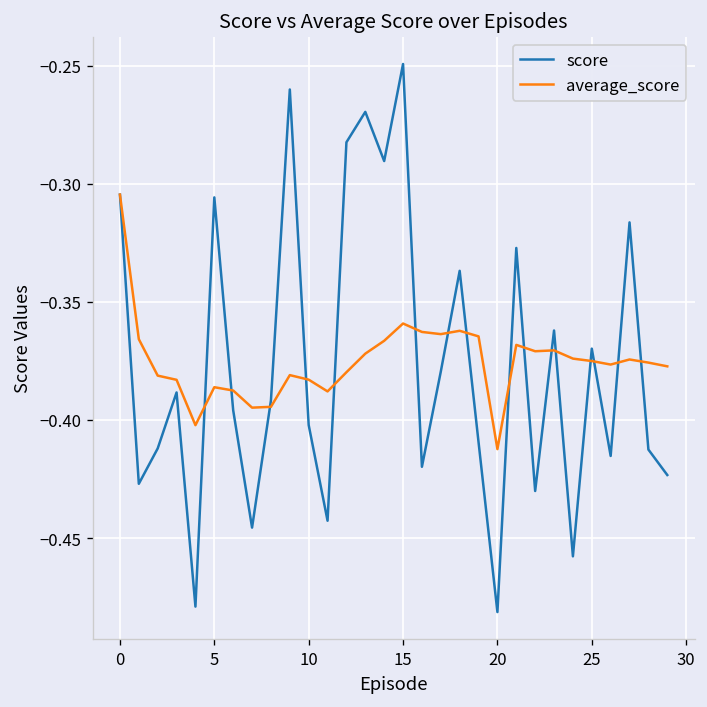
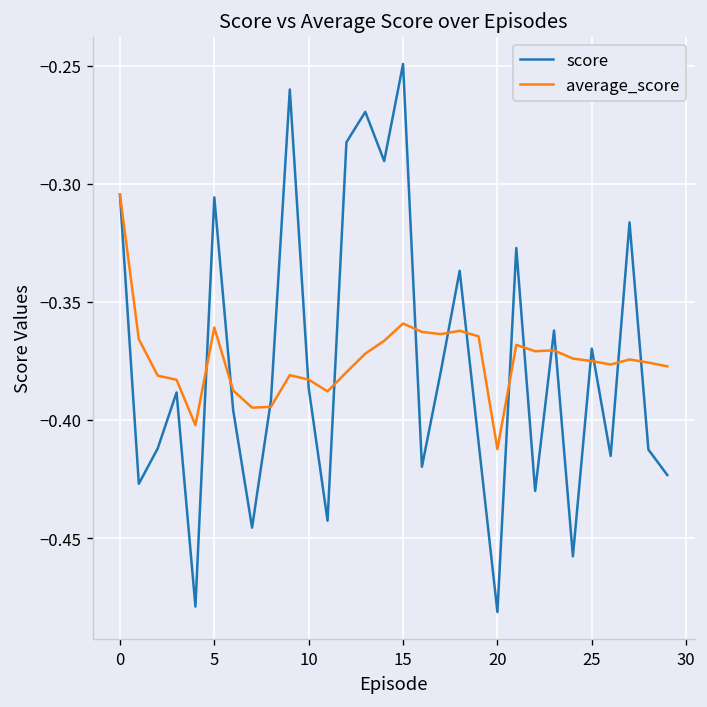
average_score, 5: -0.386 -> -0.361
score, 10: -0.402 -> -0.386
